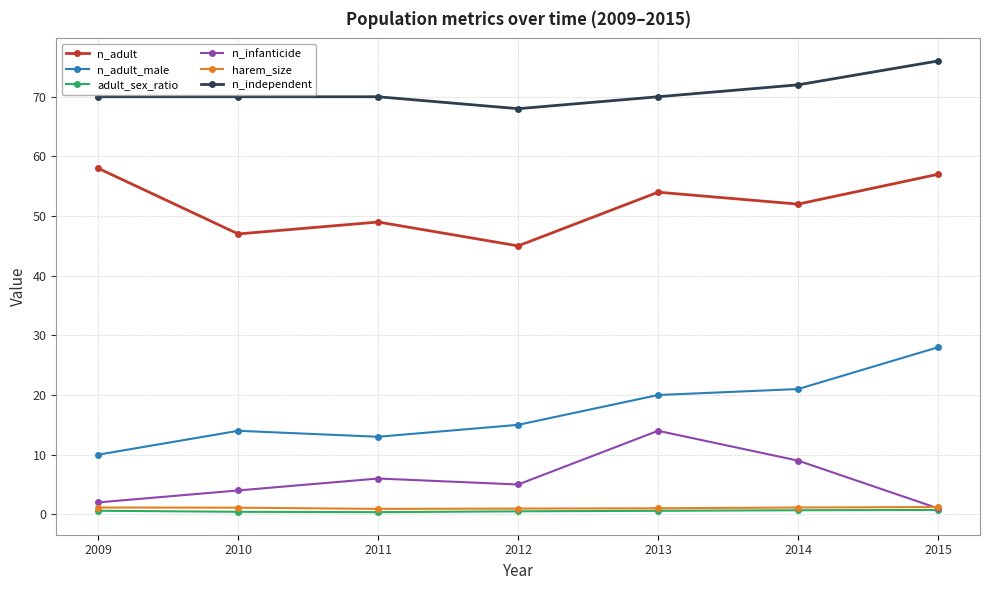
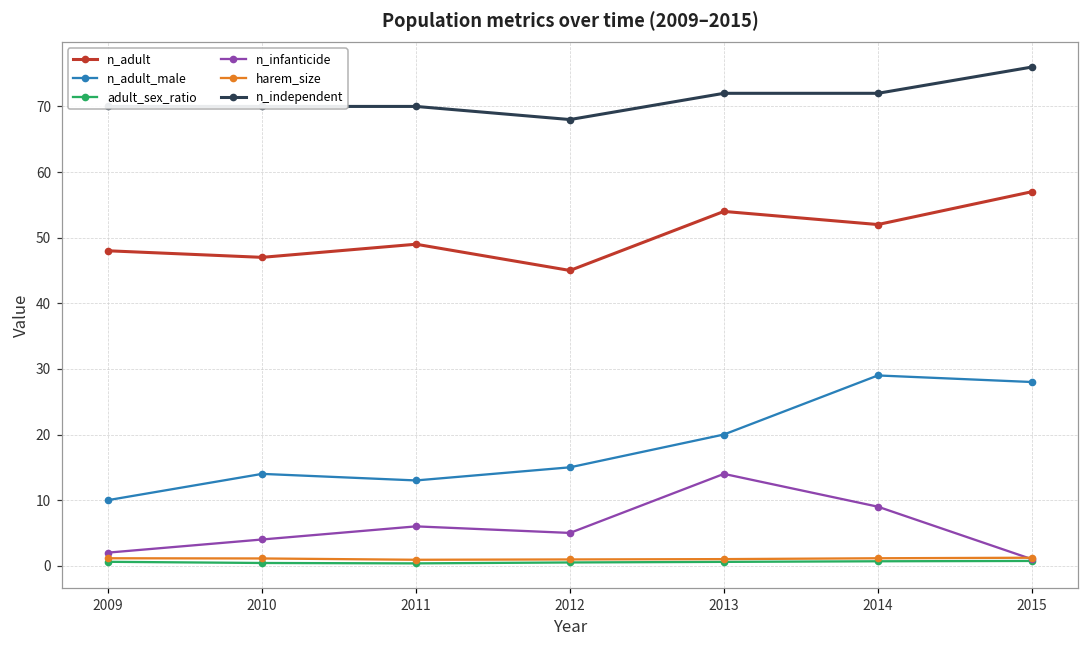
n_adult, 2009: 58 -> 48
n_independent, 2013: 70 -> 72
n_adult_male, 2014: 21 -> 29
